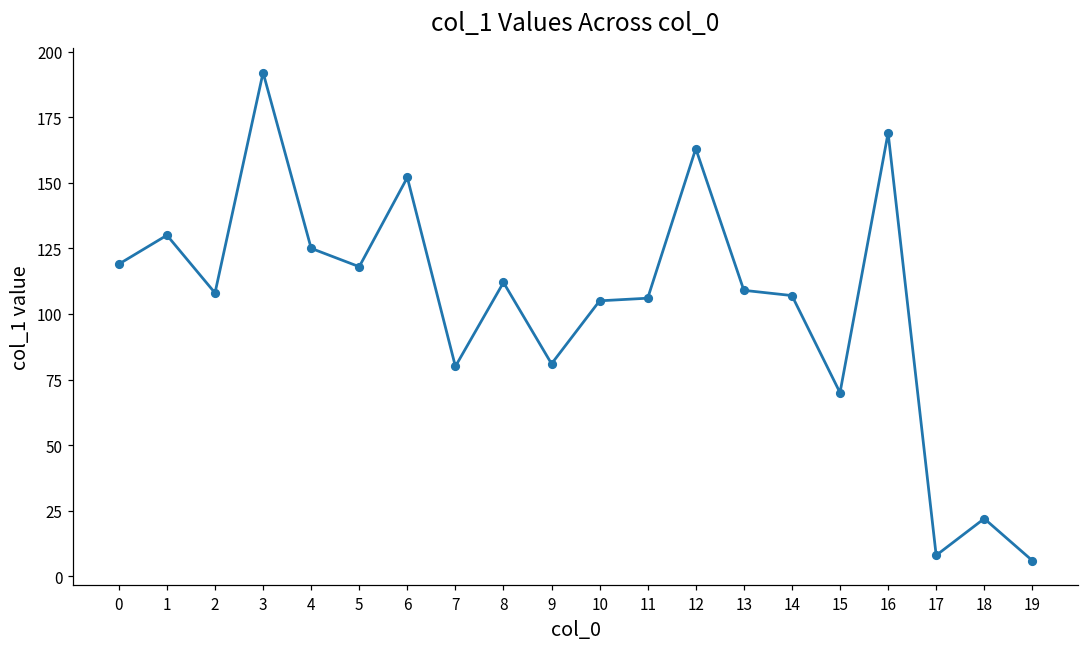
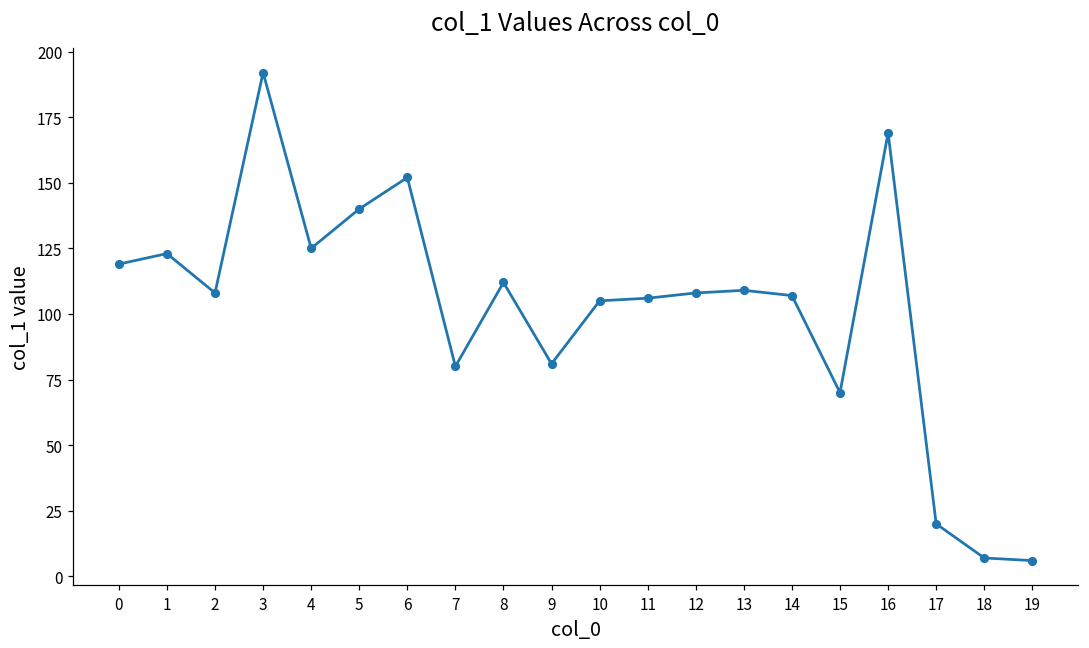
1: 130 -> 123
5: 118 -> 140
12: 163 -> 108
17: 8 -> 20
18: 22 -> 7
